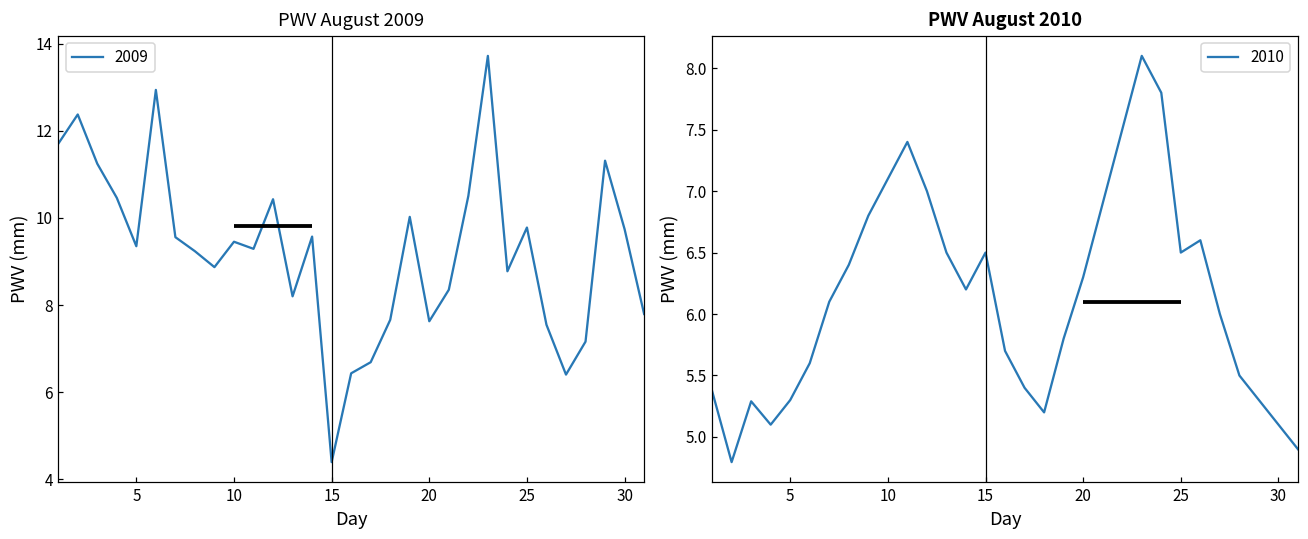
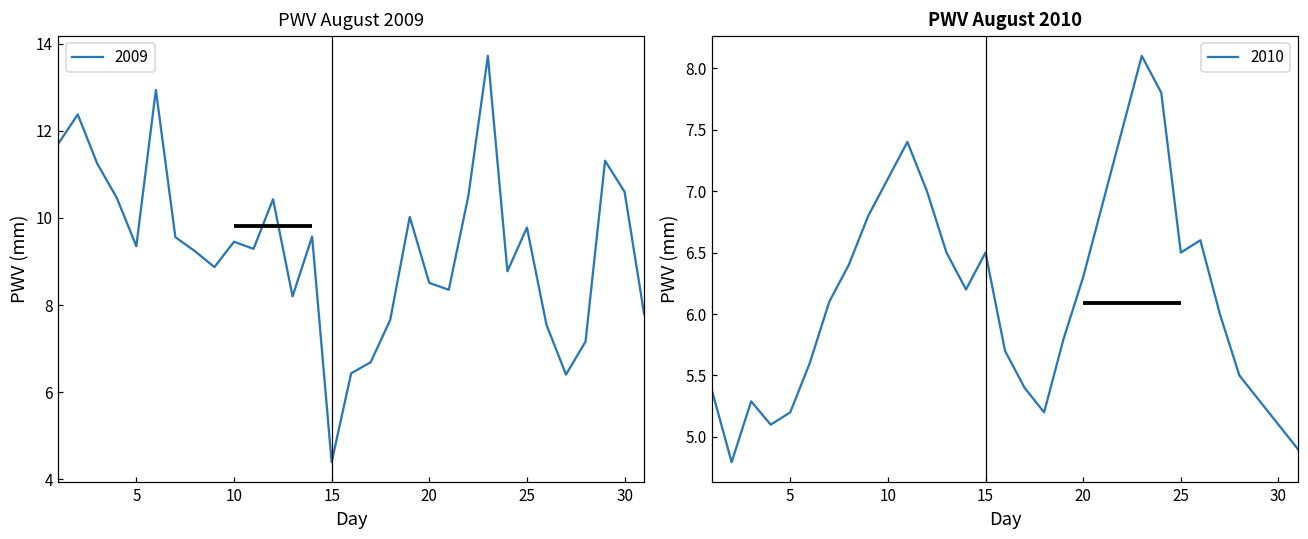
PWV August 2009, 20: 7.6 -> 8.5
PWV August 2009, 30: 9.7 -> 10.6
PWV August 2010, 5: 5.3 -> 5.2
